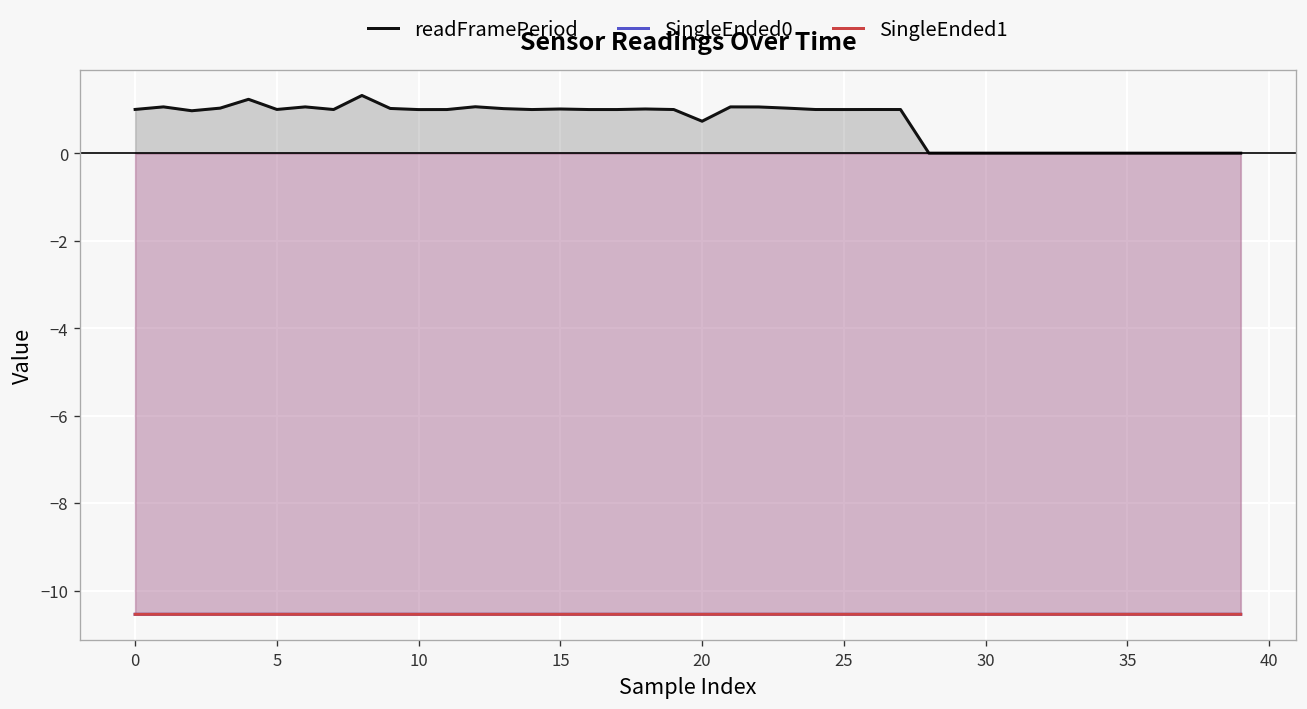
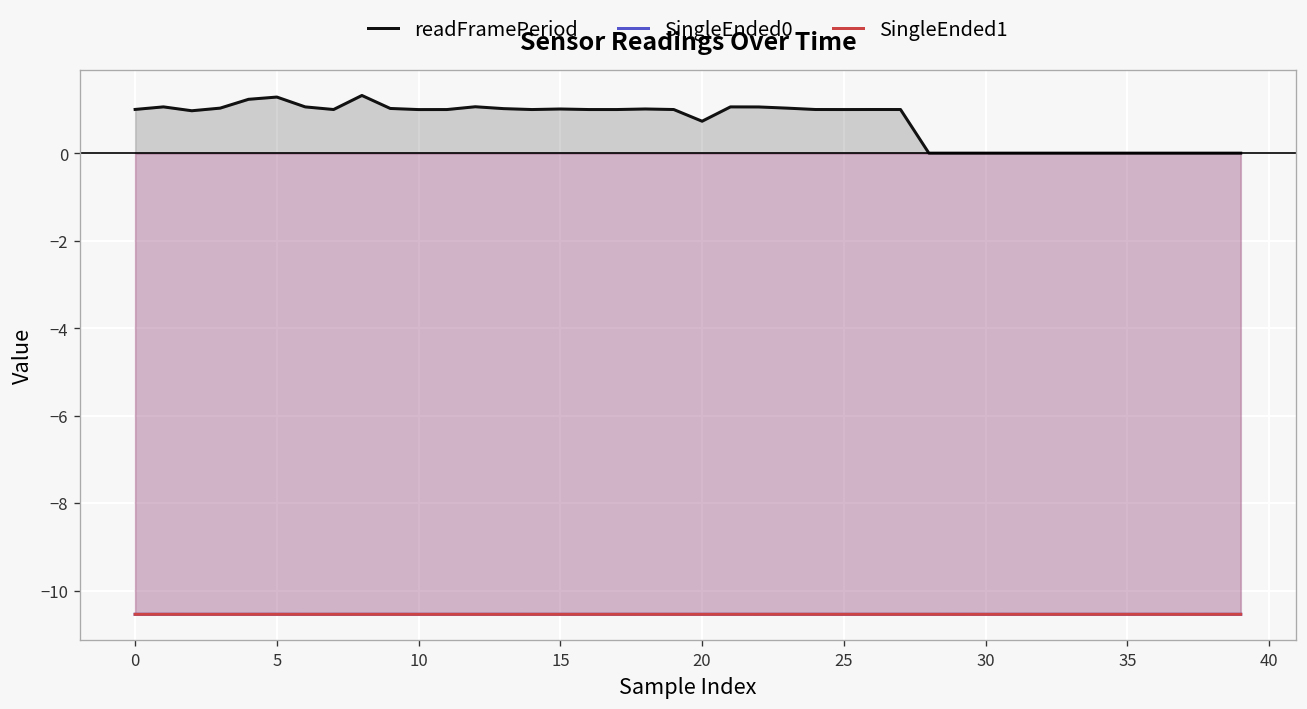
readFramePeriod, 5: 1.0 -> 1.3
